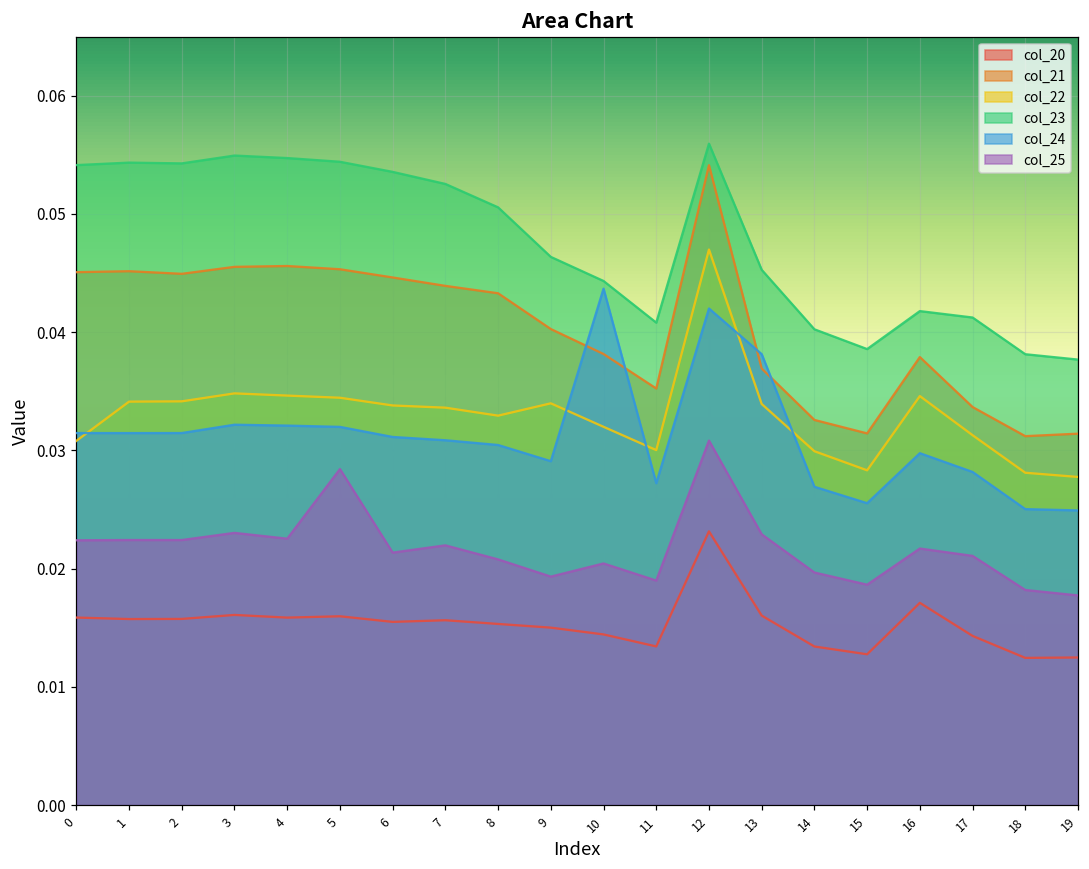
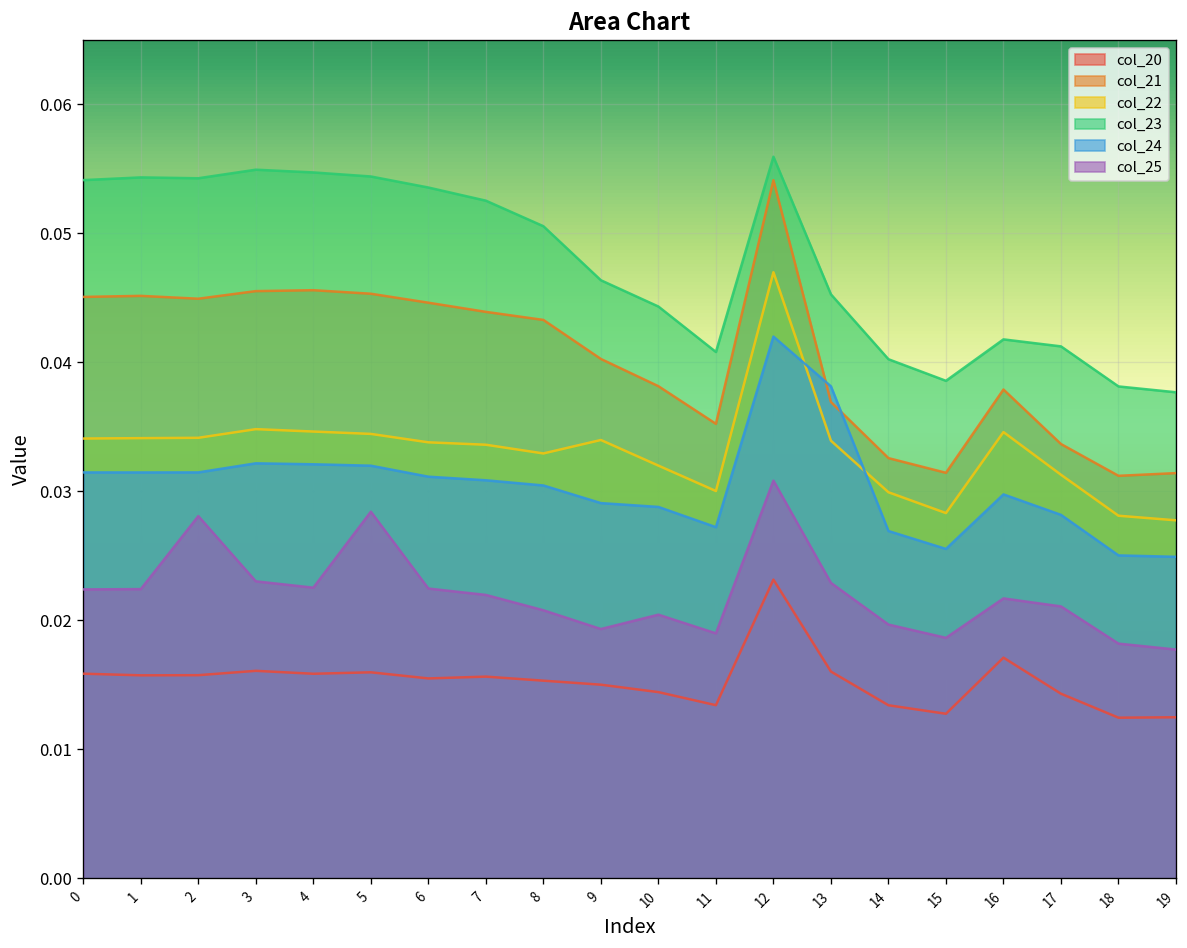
col_22, 0: 0.0308 -> 0.0341
col_25, 2: 0.0224 -> 0.0281
col_25, 6: 0.0214 -> 0.0225
col_24, 10: 0.0437 -> 0.0288
